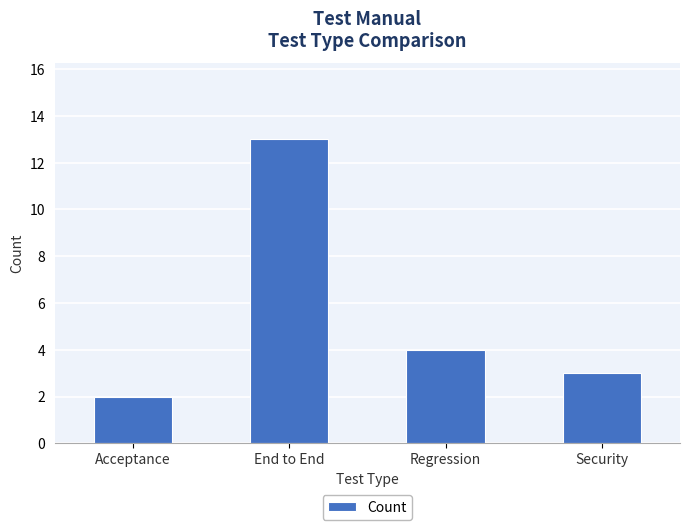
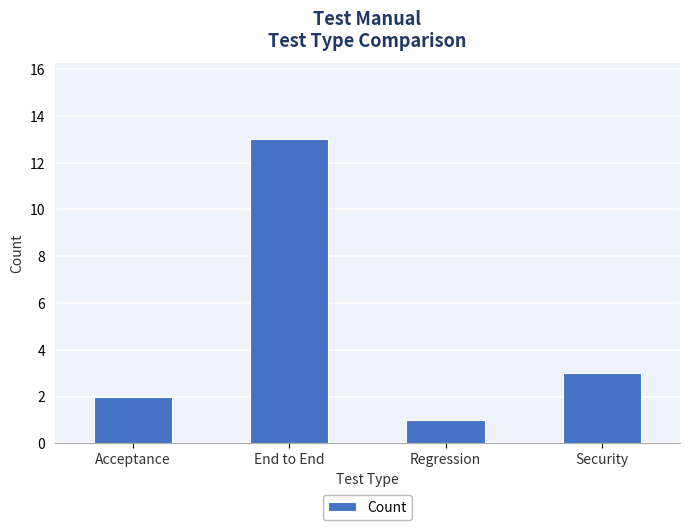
Regression: 4 -> 1
